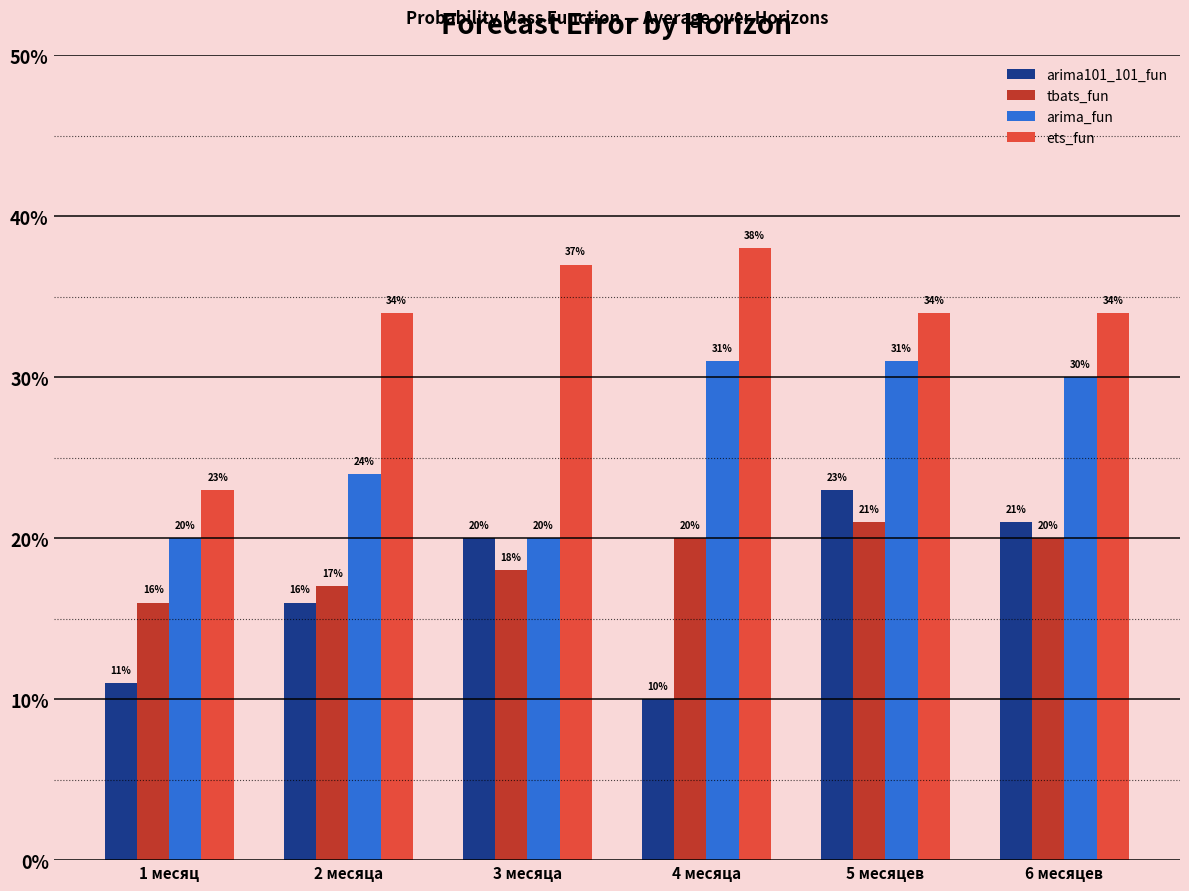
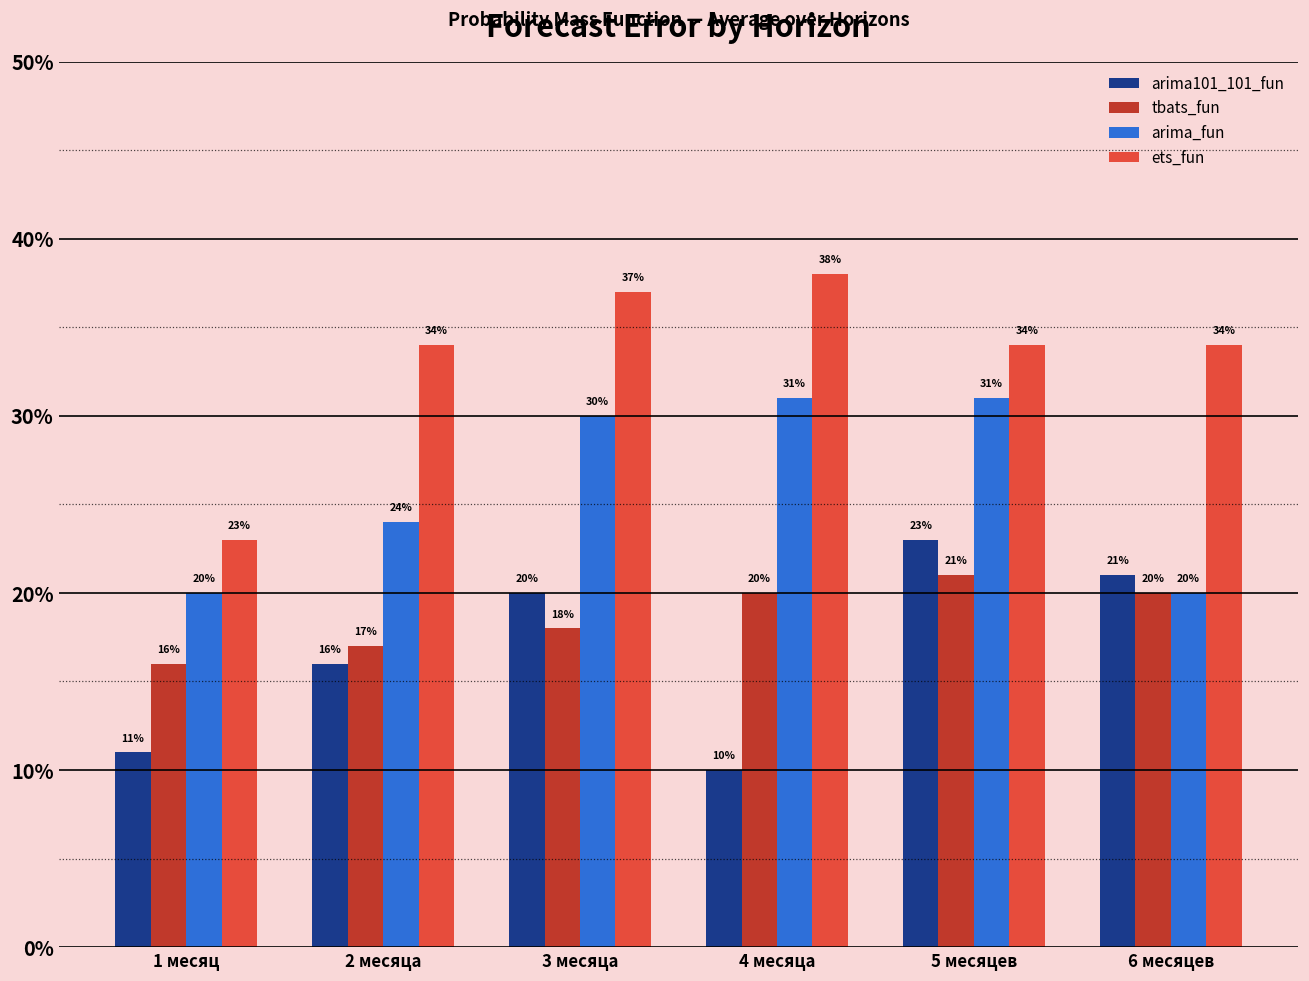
arima_fun, 3 месяца: 20% -> 30%
arima_fun, 6 месяцев: 30% -> 20%
